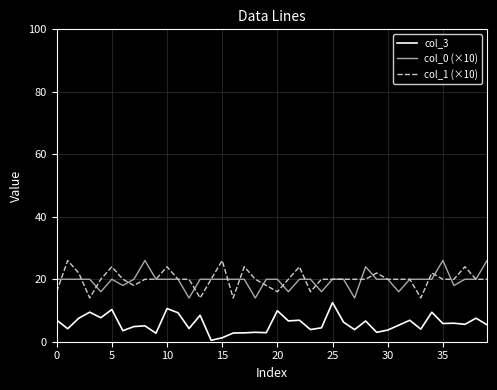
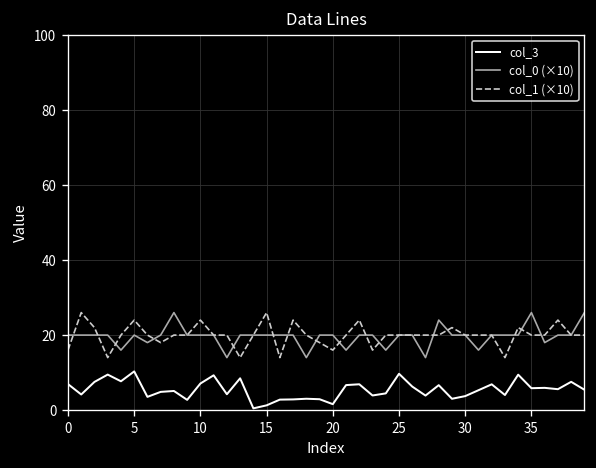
col_3, 10: 11 -> 7
col_3, 20: 10 -> 2
col_3, 25: 13 -> 10
